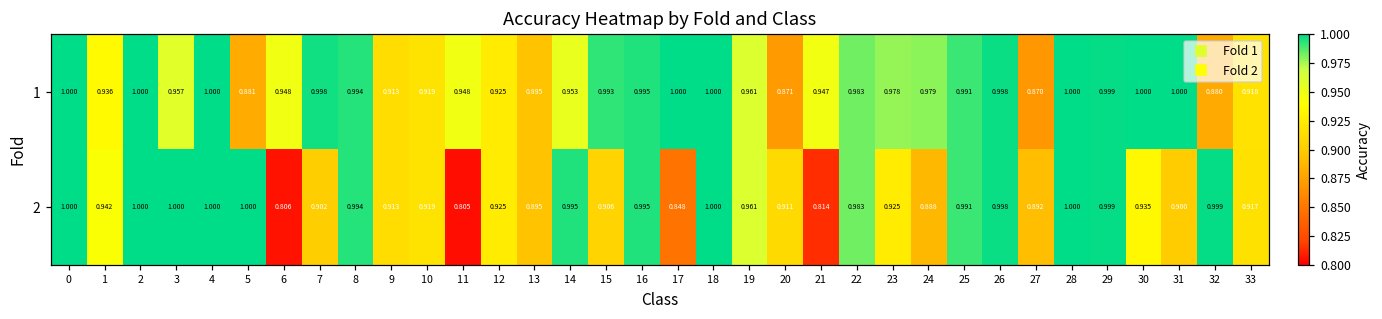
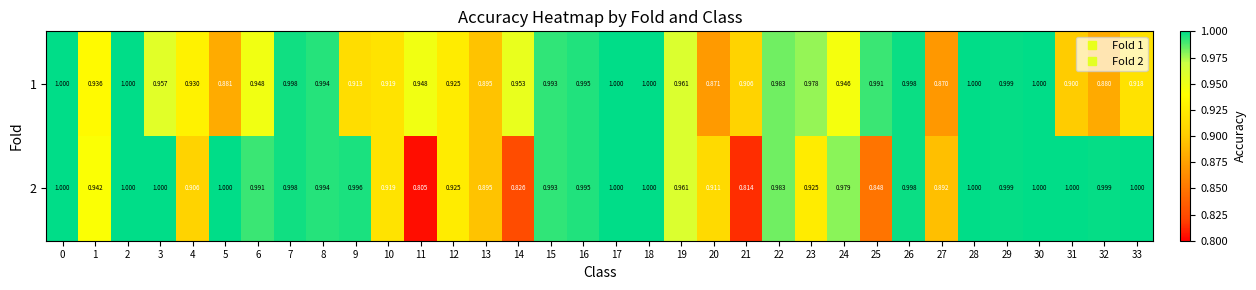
1, 4: 1.000 -> 0.930
1, 21: 0.947 -> 0.906
1, 24: 0.979 -> 0.946
1, 31: 1.000 -> 0.900
2, 4: 1.000 -> 0.906
2, 6: 0.806 -> 0.991
2, 7: 0.902 -> 0.998
2, 9: 0.913 -> 0.996
2, 14: 0.995 -> 0.826
2, 15: 0.906 -> 0.993
2, 17: 0.848 -> 1.000
2, 24: 0.888 -> 0.979
2, 25: 0.991 -> 0.848
2, 30: 0.935 -> 1.000
2, 31: 0.900 -> 1.000
2, 33: 0.917 -> 1.000
